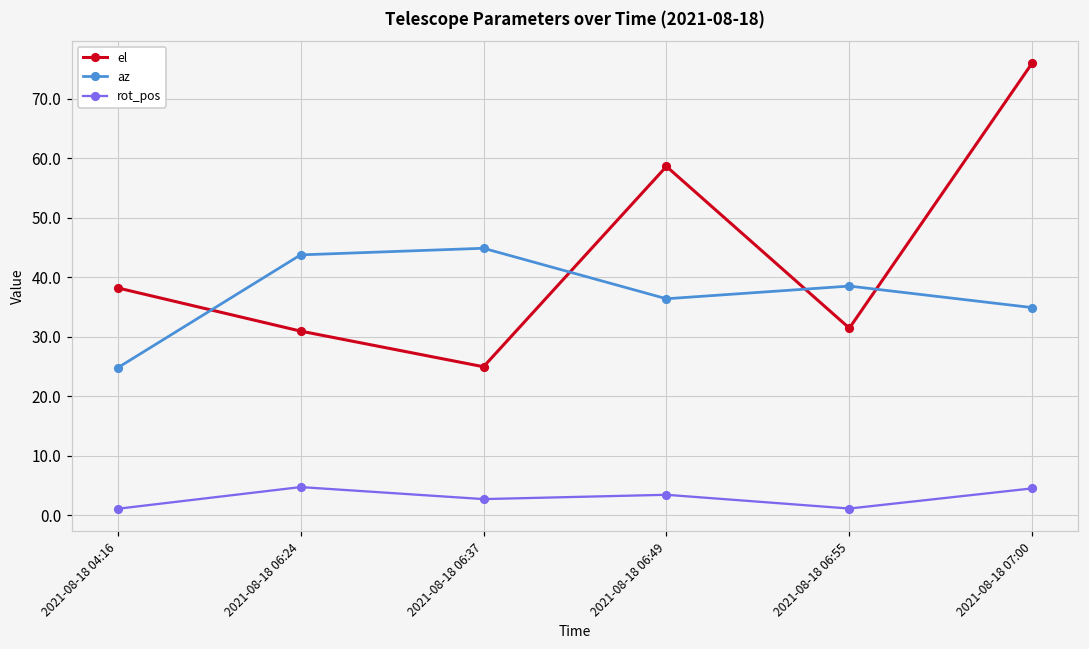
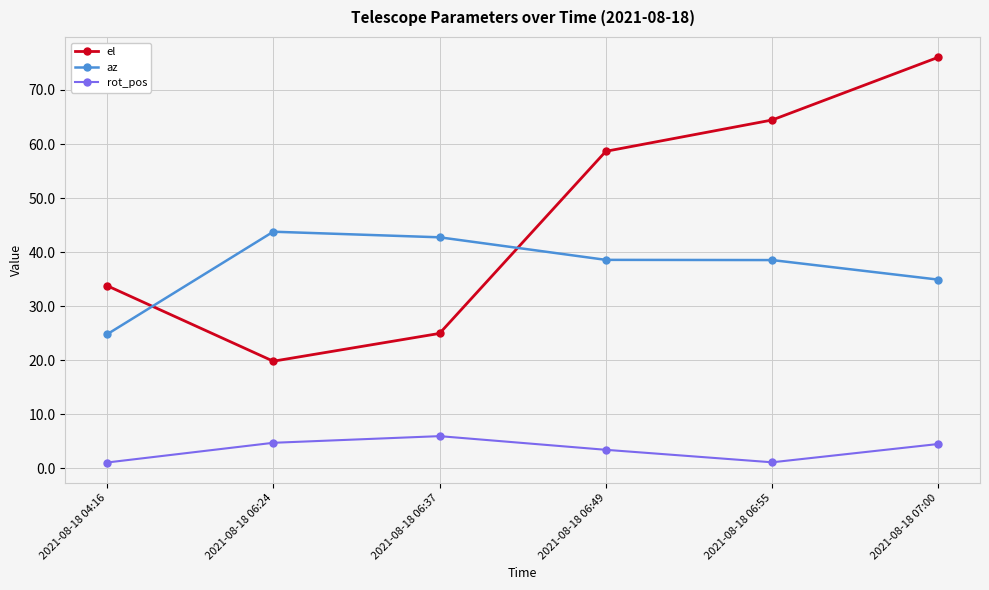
el, 2021-08-18 04:16: 38 -> 34
el, 2021-08-18 06:24: 31 -> 20
az, 2021-08-18 06:37: 45 -> 43
rot_pos, 2021-08-18 06:37: 3 -> 6
az, 2021-08-18 06:49: 36 -> 39
el, 2021-08-18 06:55: 31 -> 64
